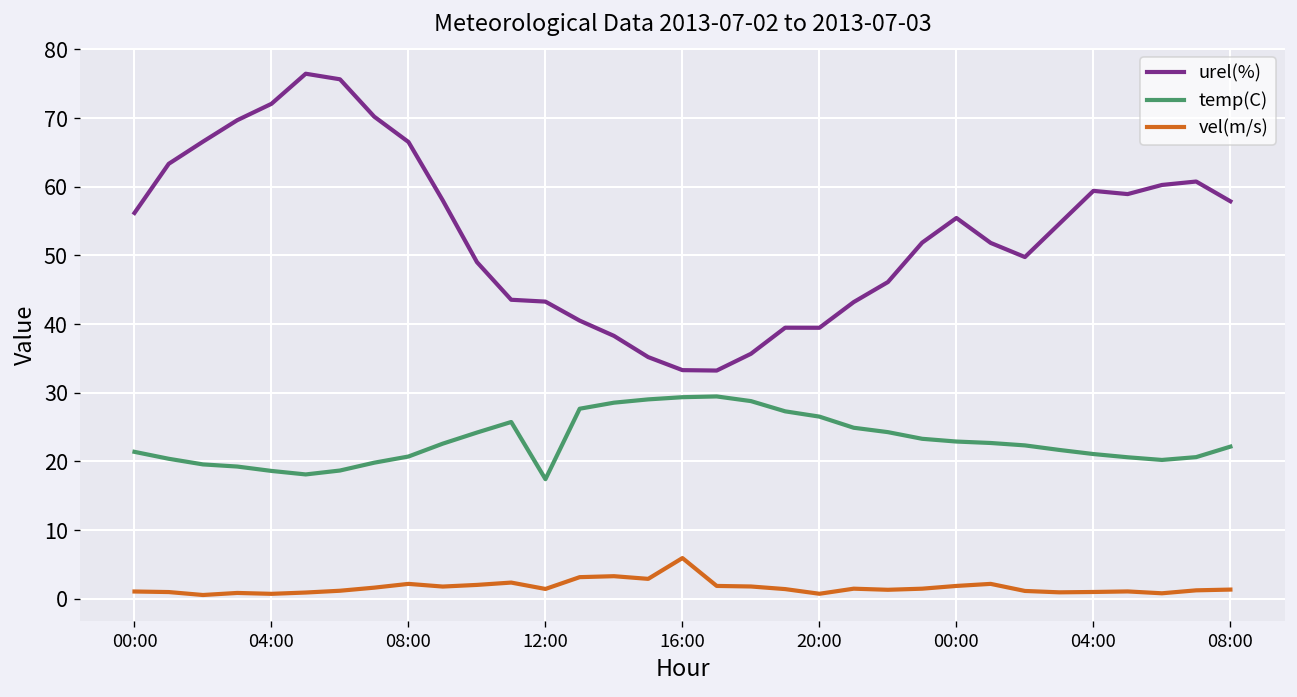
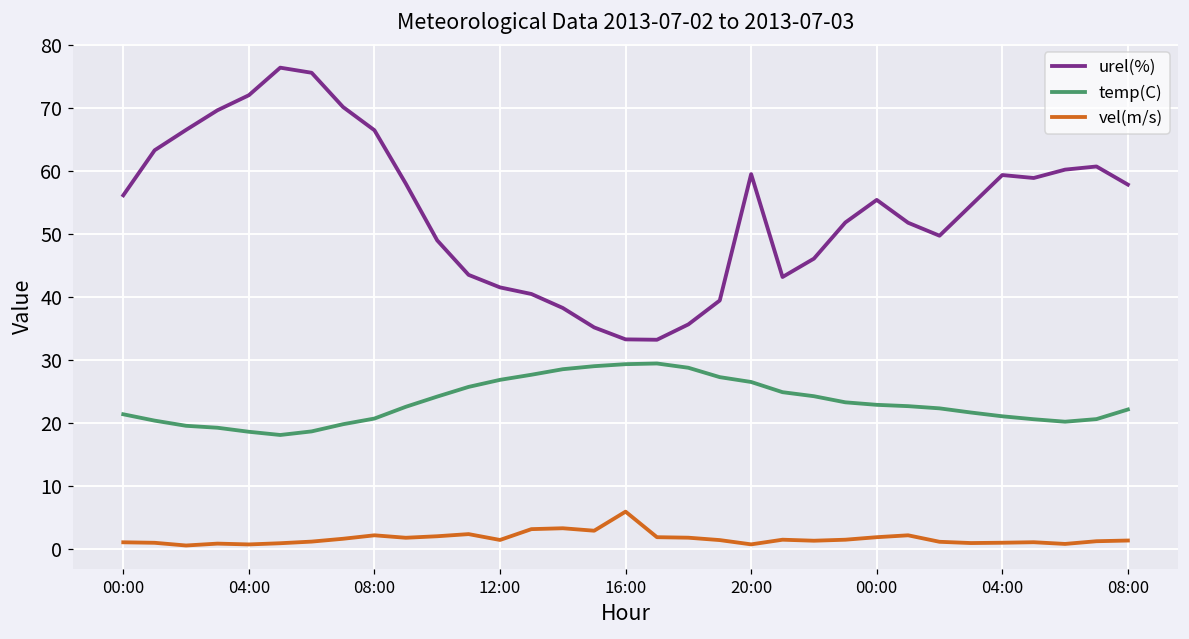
urel(%), 12:00: 43 -> 42
temp(C), 12:00: 17 -> 27
urel(%), 20:00: 39 -> 60
